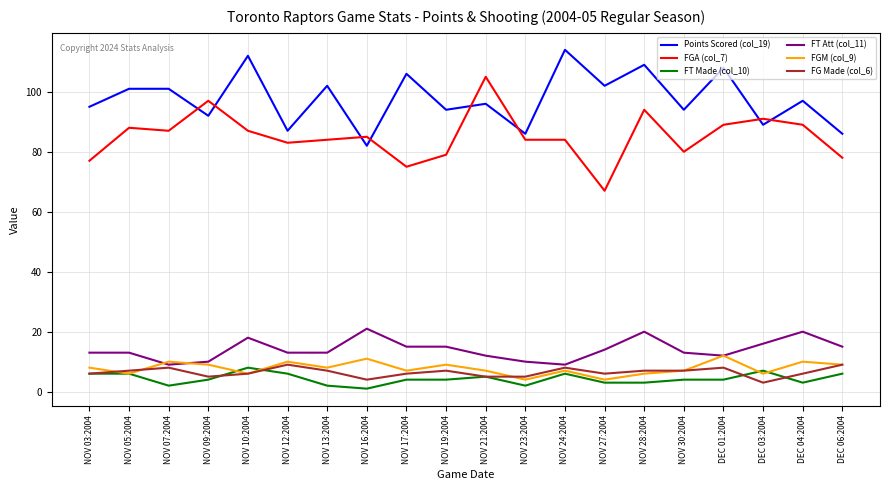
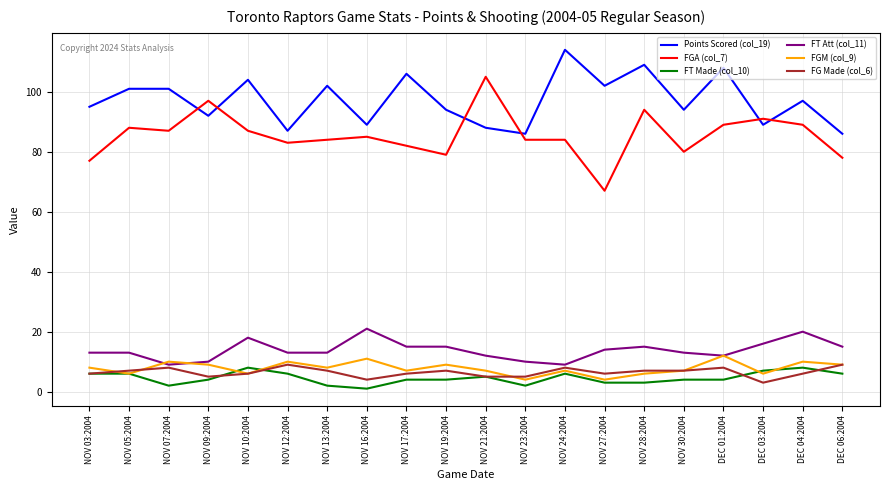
Points Scored (col_19), NOV 10:2004: 112 -> 104
Points Scored (col_19), NOV 16:2004: 82 -> 89
FGA (col_7), NOV 17:2004: 75 -> 82
Points Scored (col_19), NOV 21:2004: 96 -> 88
FT Att (col_11), NOV 28:2004: 20 -> 15
FT Made (col_10), DEC 04:2004: 3 -> 8
